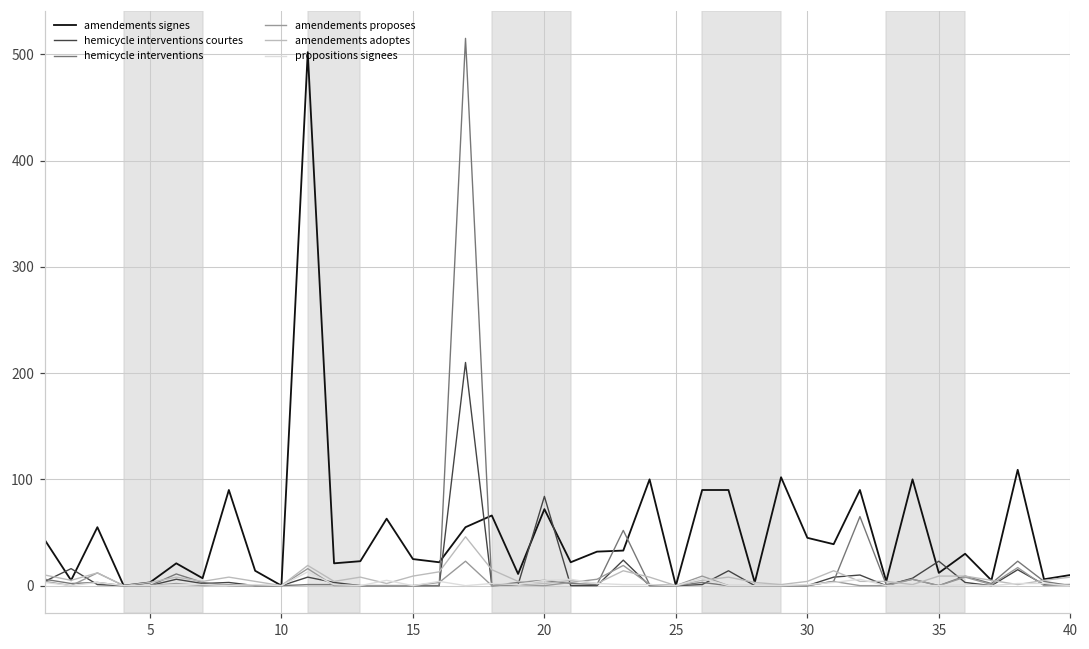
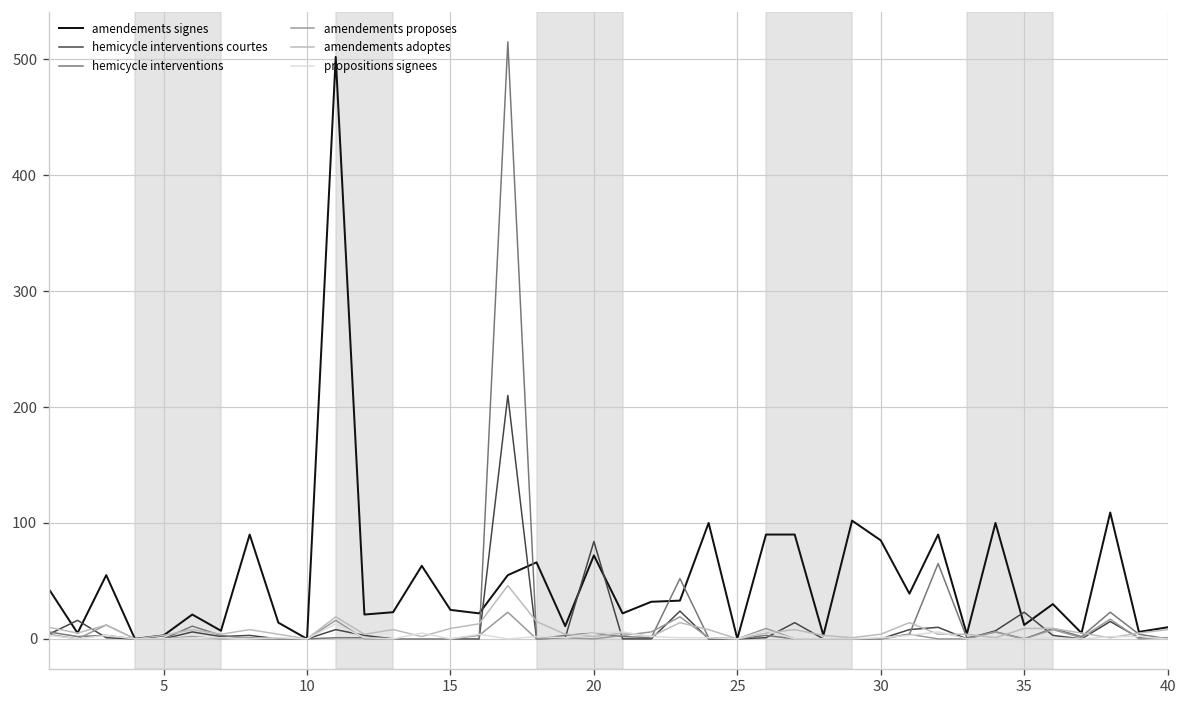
amendements signes, 30: 50 -> 90
